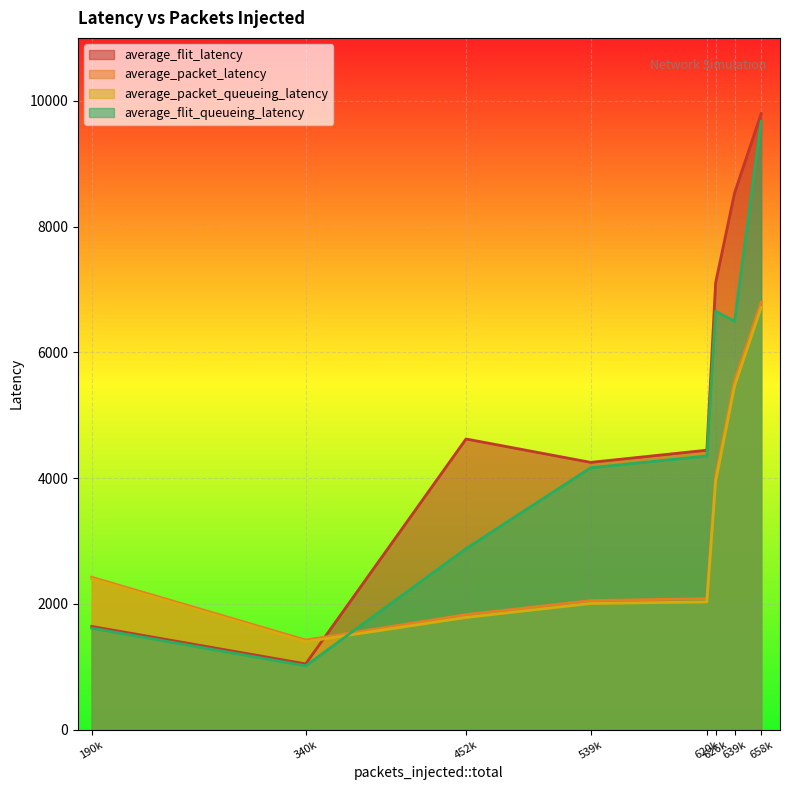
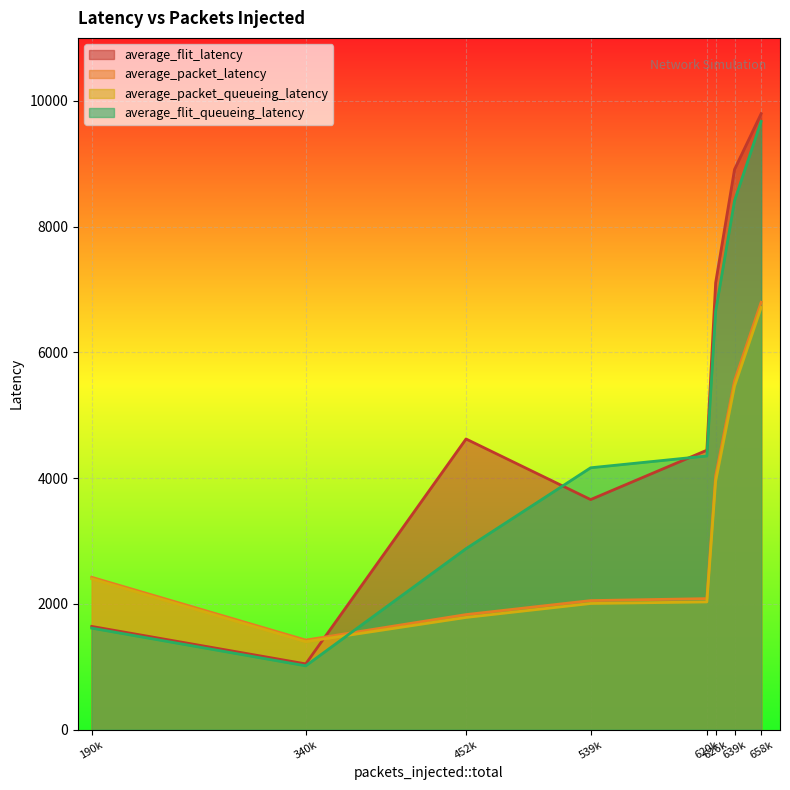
average_flit_latency, 539k: 4200 -> 3700
average_flit_latency, 639k: 8500 -> 8900
average_flit_queueing_latency, 639k: 6500 -> 8400
